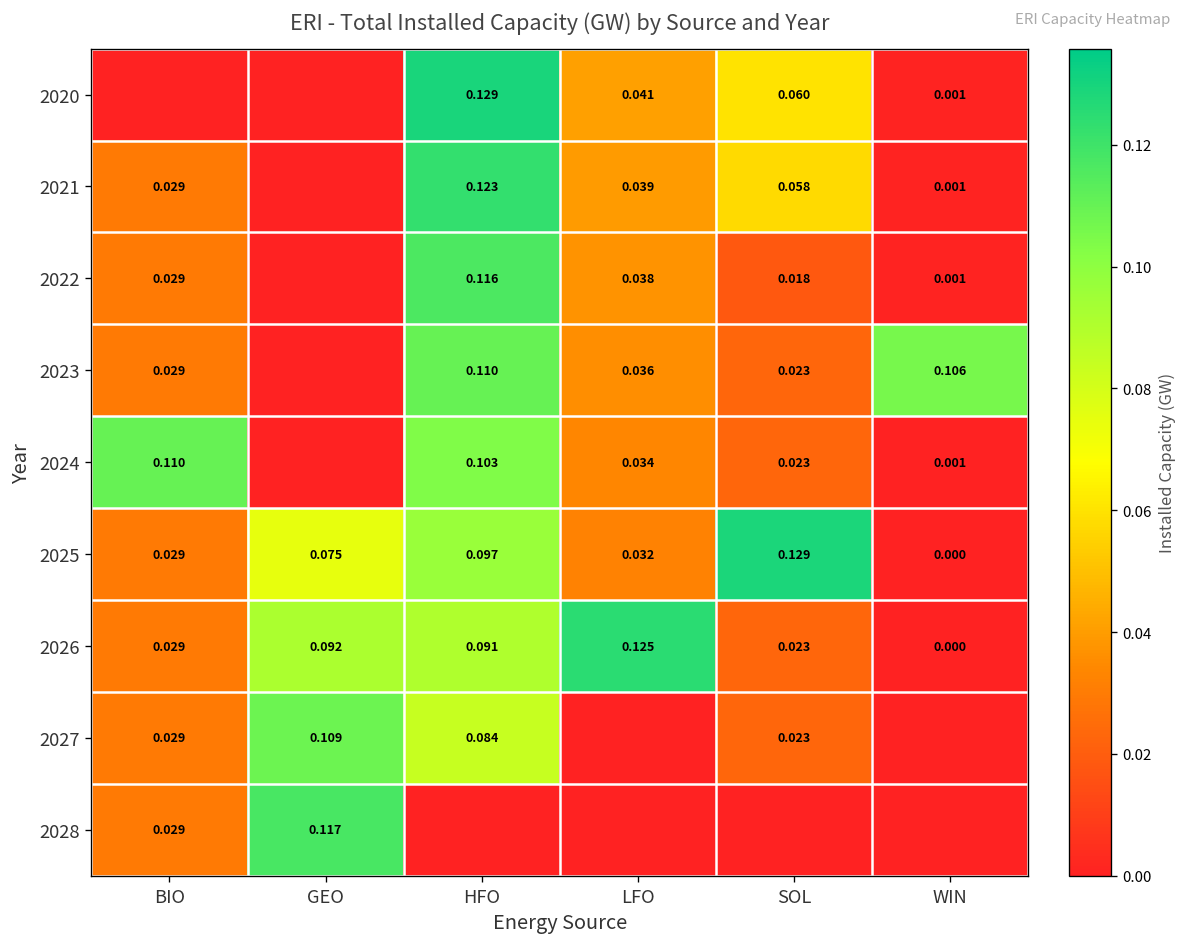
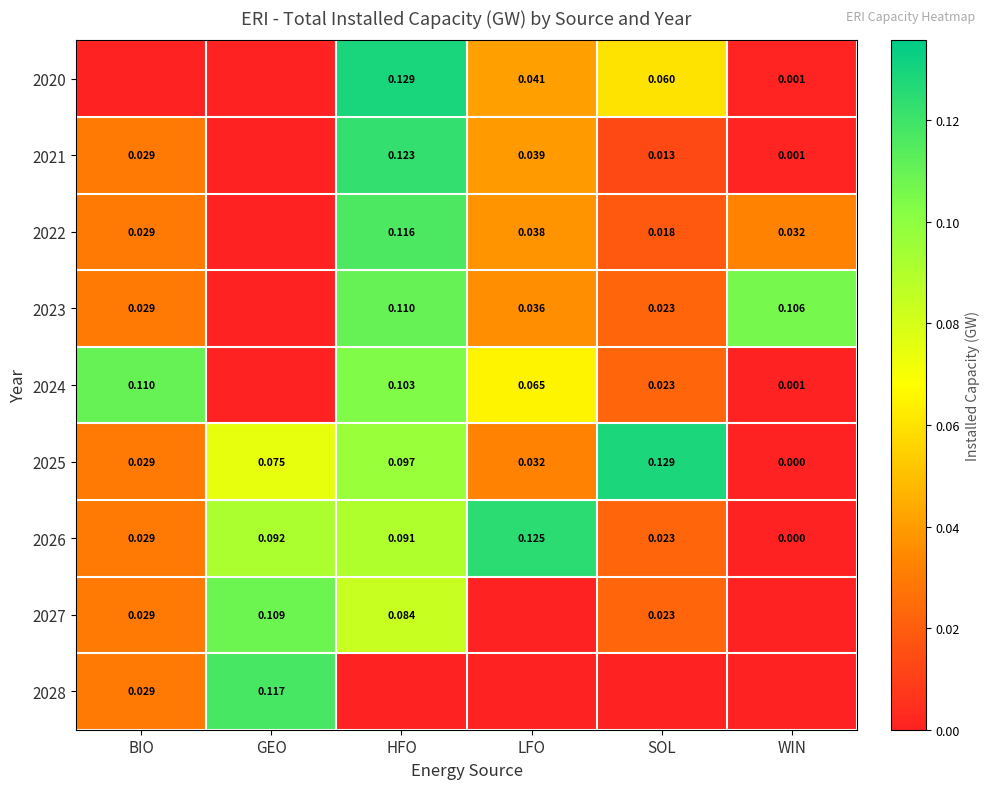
2021, SOL: 0.058 -> 0.013
2022, WIN: 0.001 -> 0.032
2024, LFO: 0.034 -> 0.065
